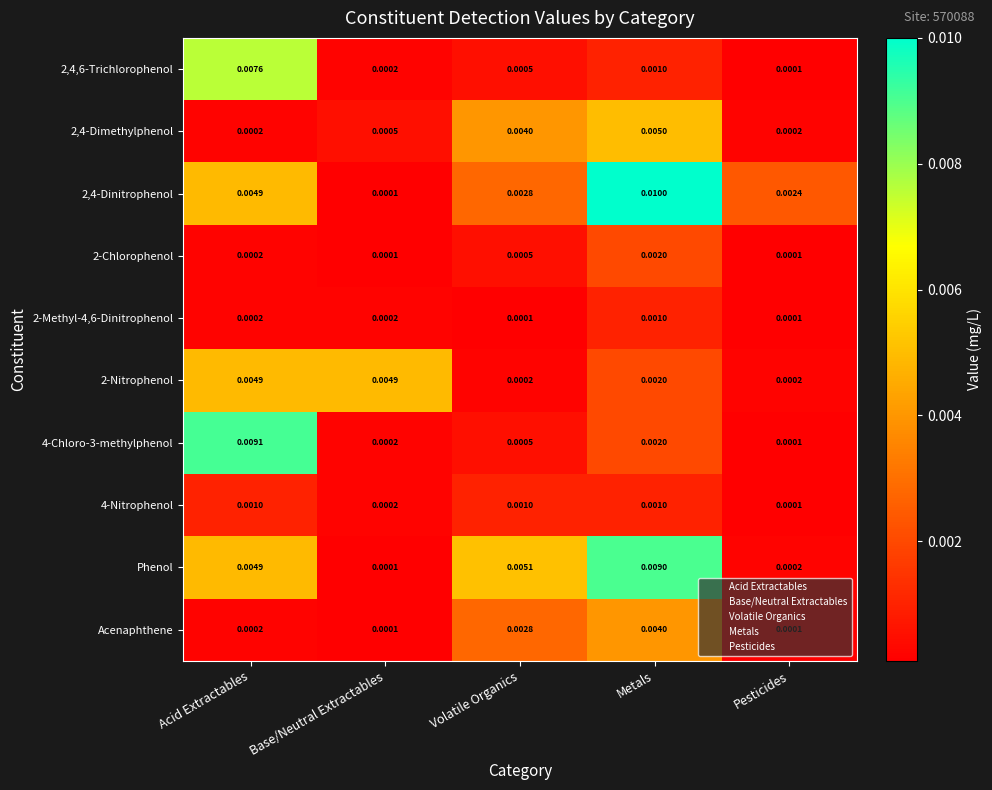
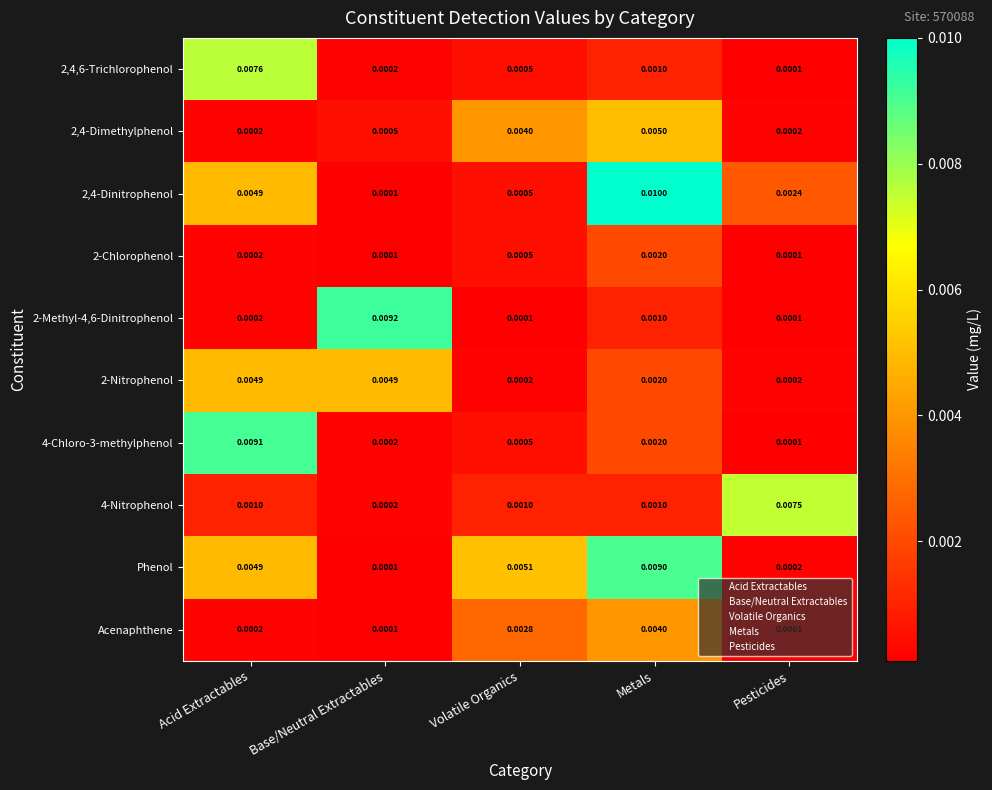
2,4-Dinitrophenol, Volatile Organics: 0.0028 -> 0.0005
2-Methyl-4,6-Dinitrophenol, Base/Neutral Extractables: 0.0002 -> 0.0092
4-Nitrophenol, Pesticides: 0.0001 -> 0.0075
